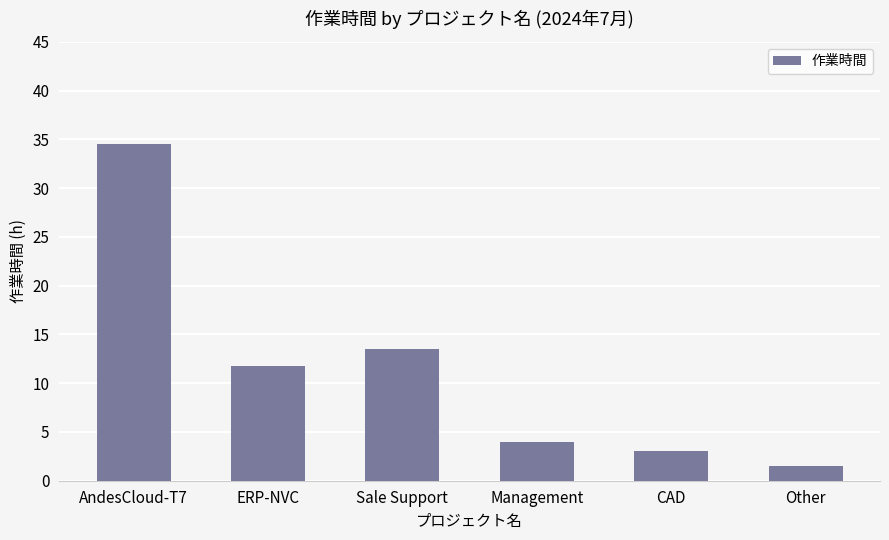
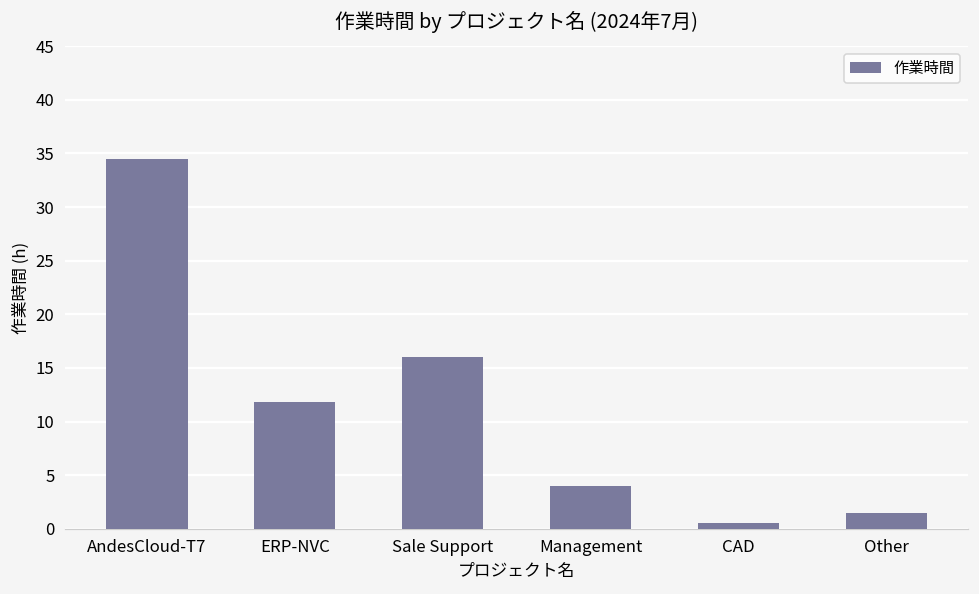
Sale Support: 14 -> 16
CAD: 3 -> 1
